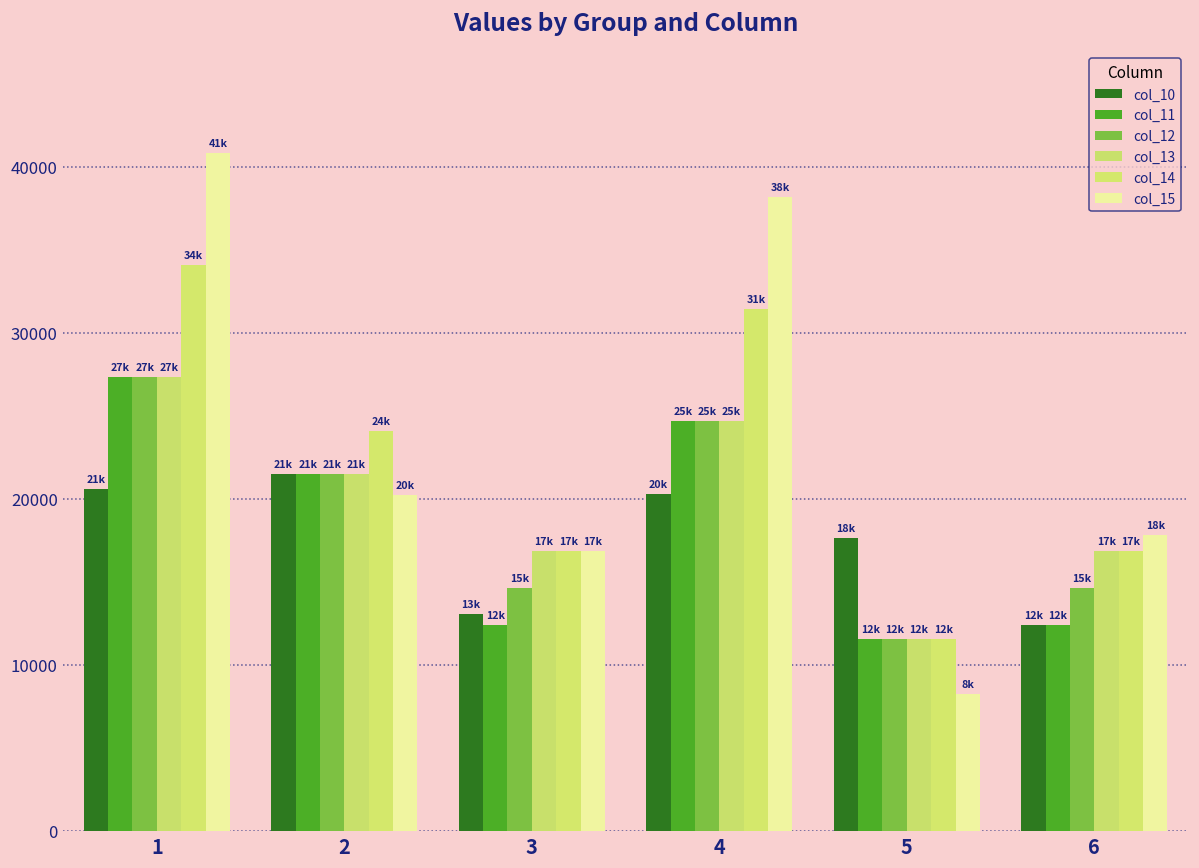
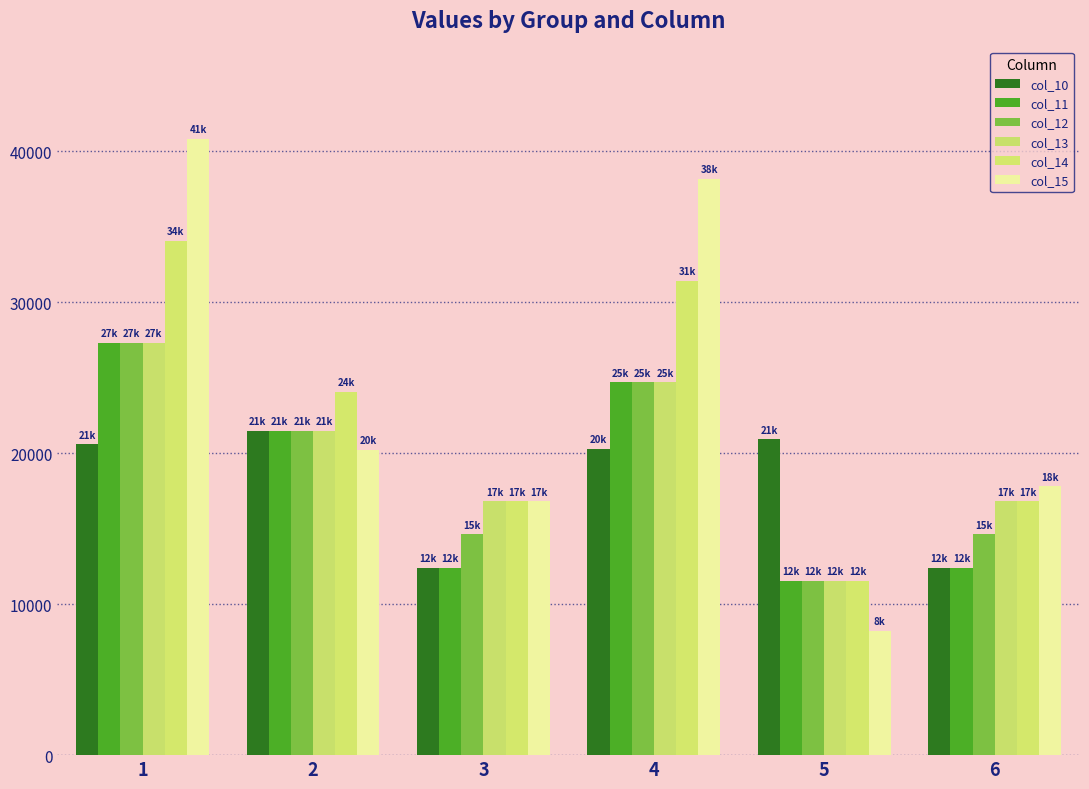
col_10, 3: 13k -> 12k
col_10, 5: 18k -> 21k
